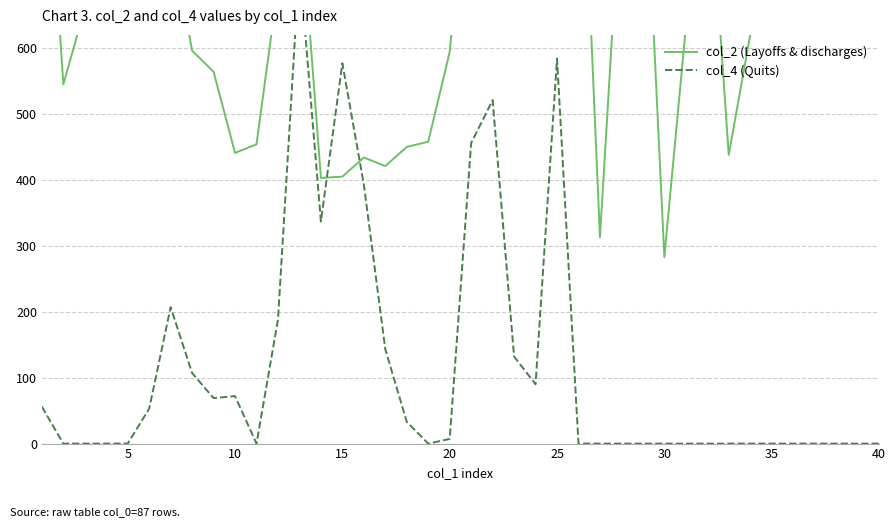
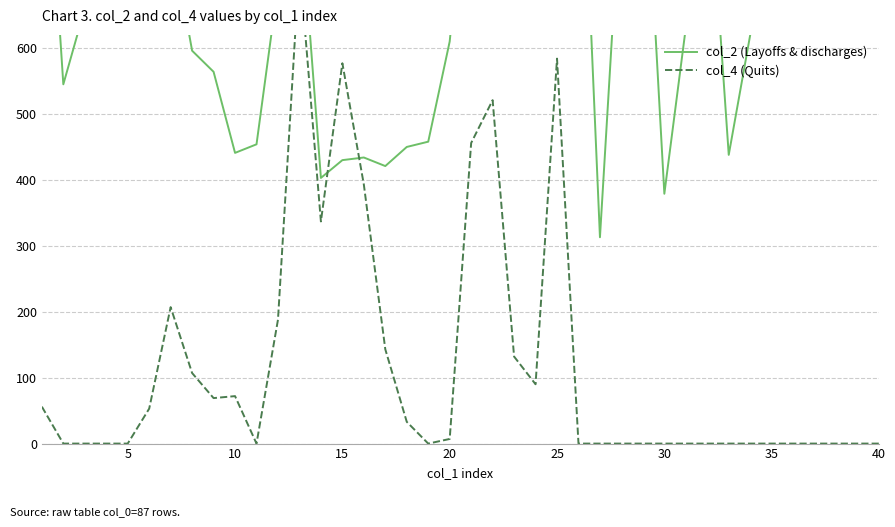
col_2 (Layoffs & discharges), 15: 410 -> 430
col_2 (Layoffs & discharges), 20: 590 -> 610
col_2 (Layoffs & discharges), 30: 280 -> 380
